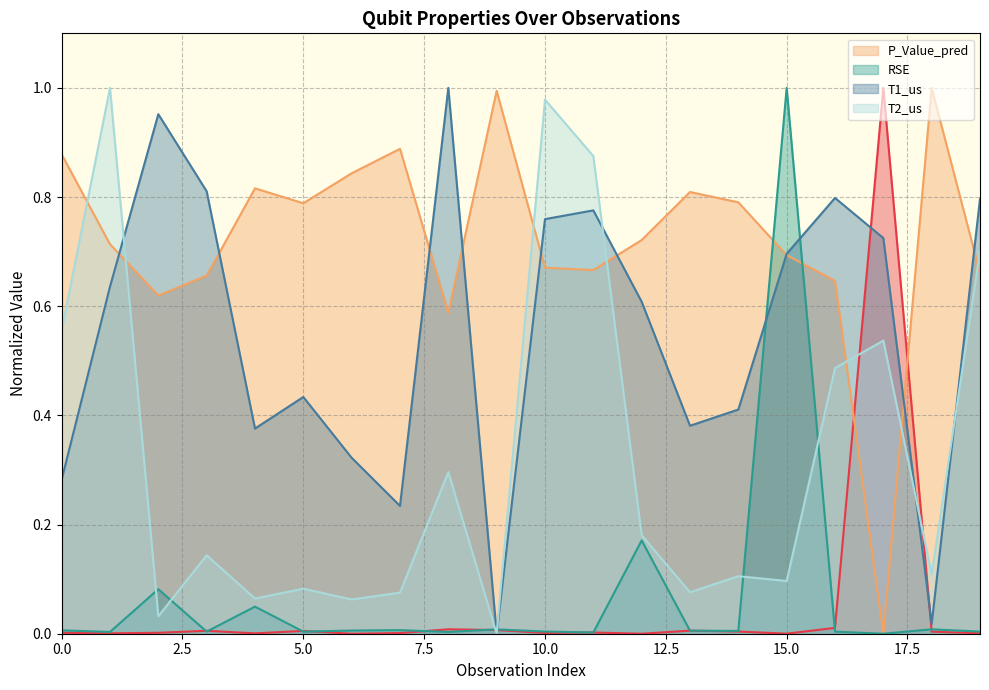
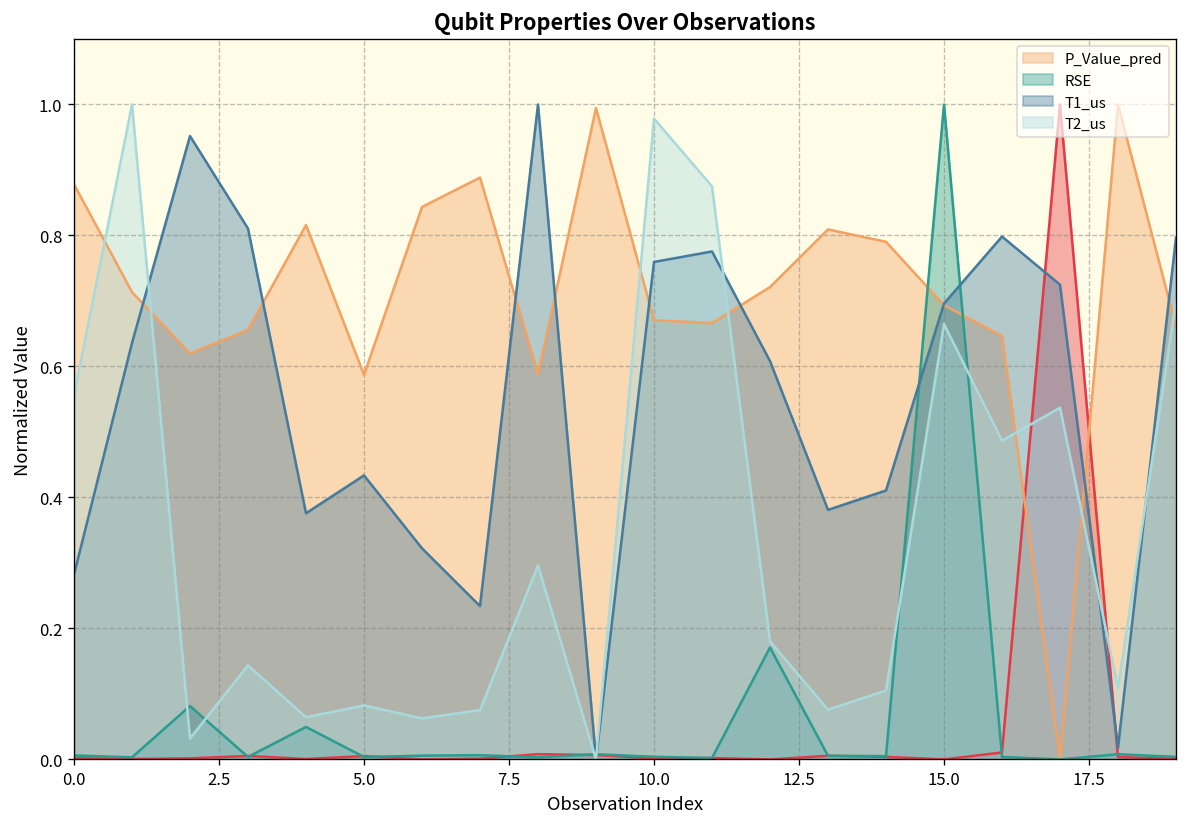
P_Value_pred, 5.0: 0.79 -> 0.59
T2_us, 15.0: 0.10 -> 0.66
